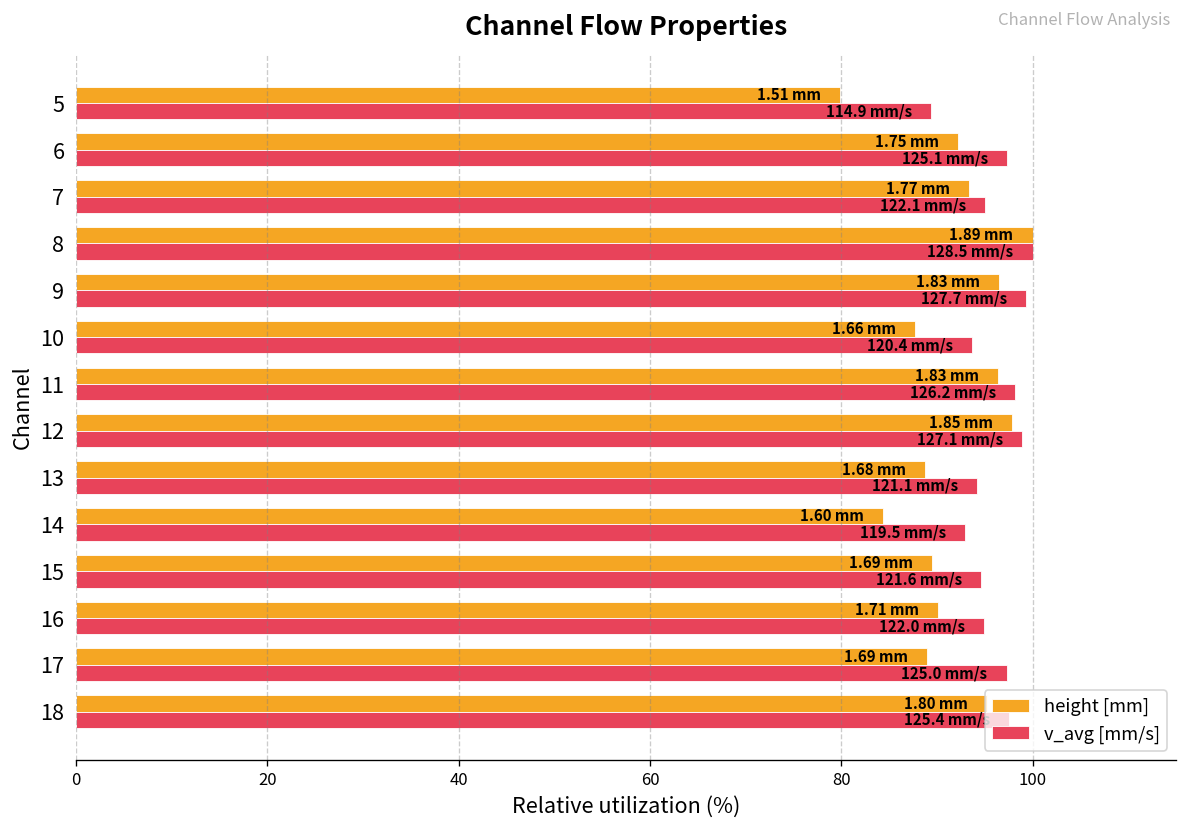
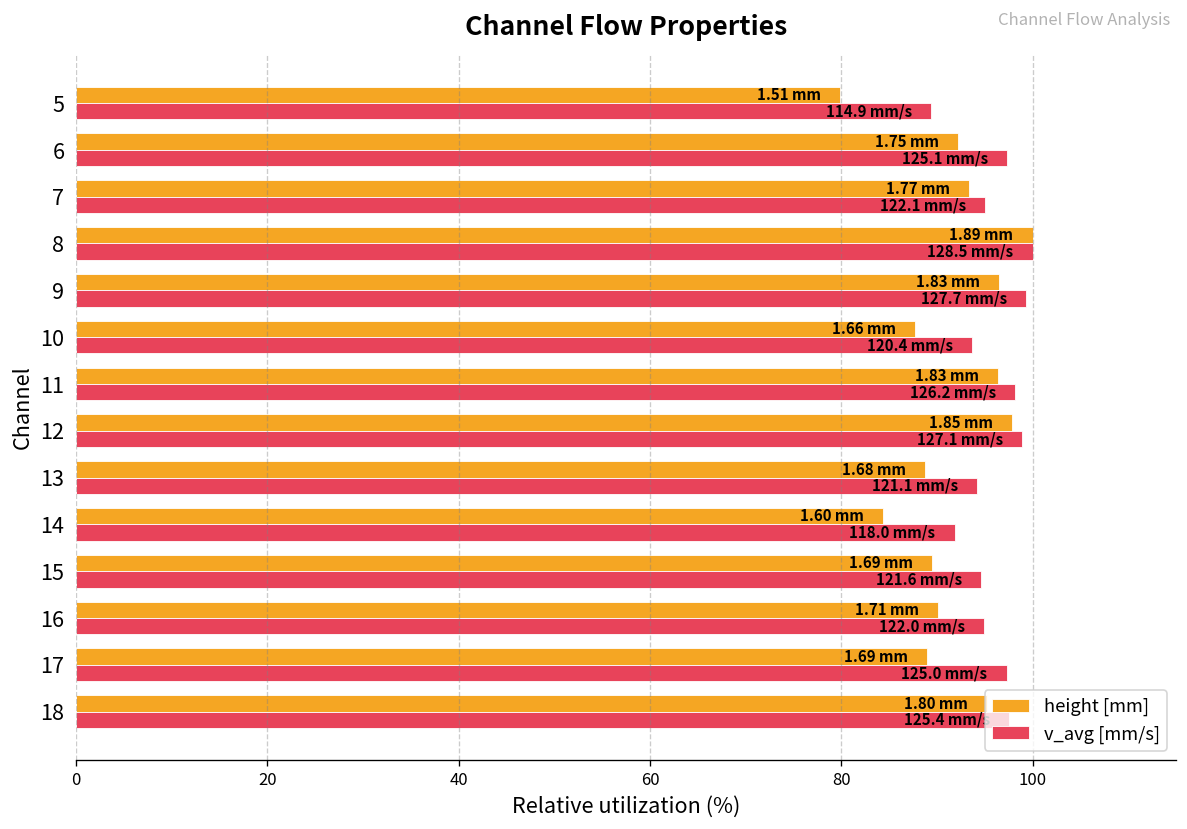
v_avg [mm/s], 14: 119.5 -> 118.0
